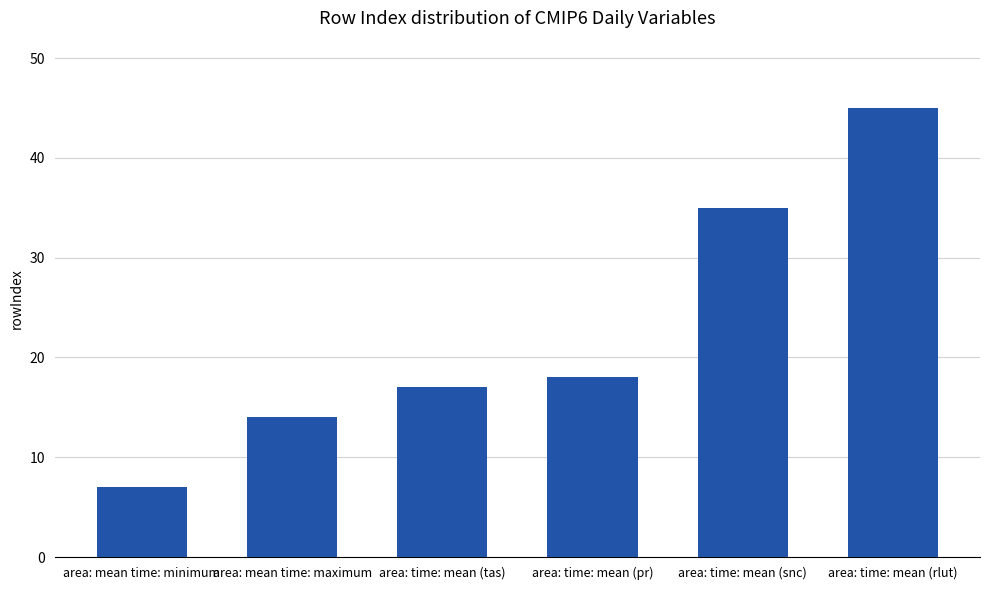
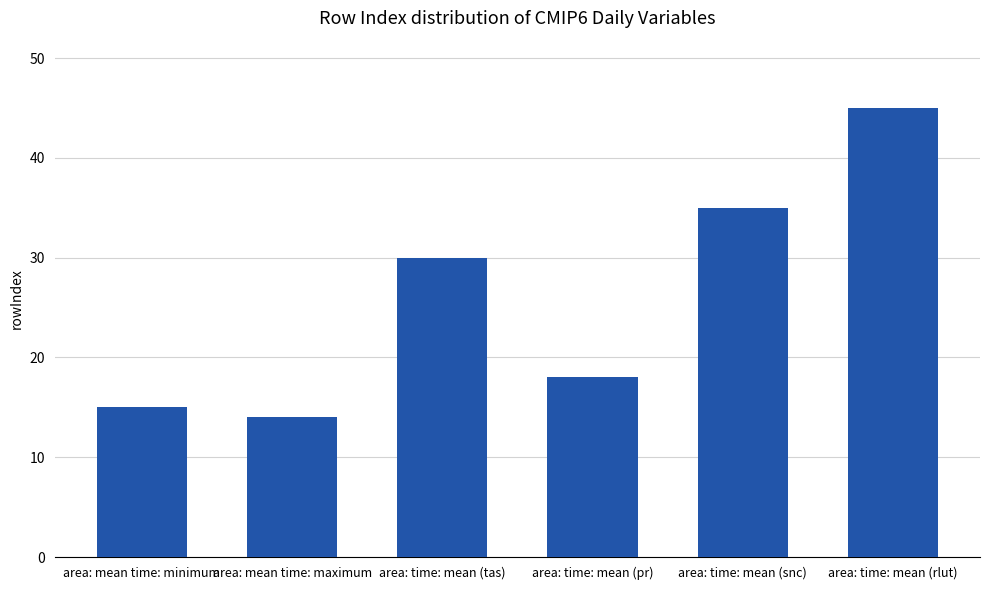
area: mean time: minimum: 7 -> 15
area: time: mean (tas): 17 -> 30
